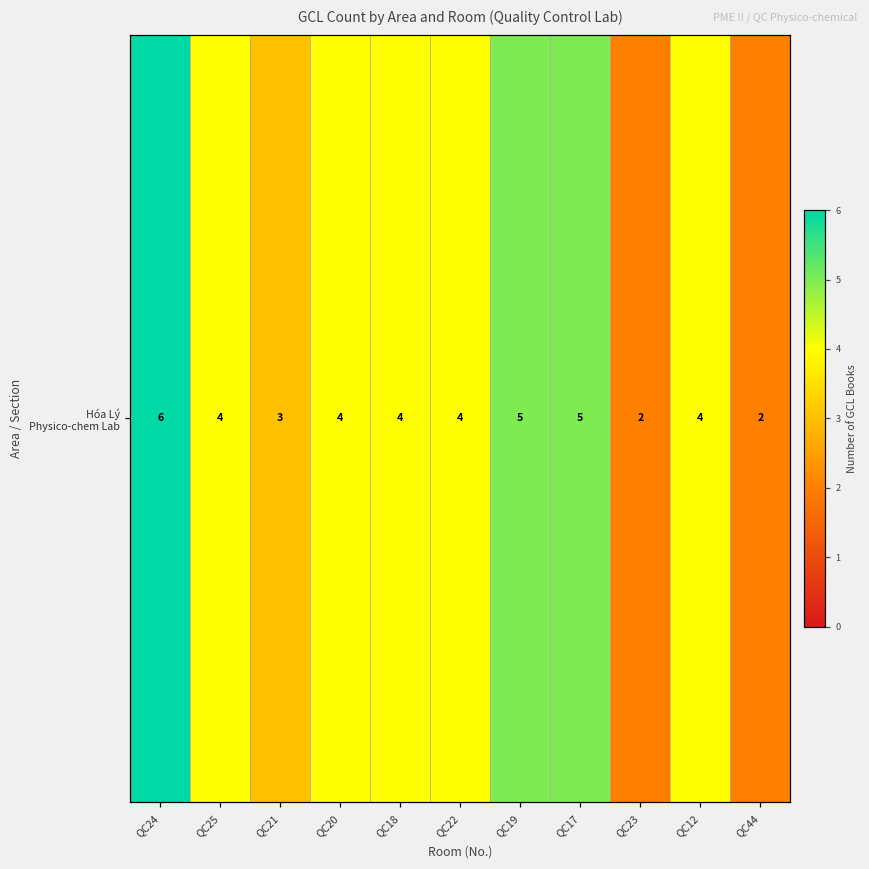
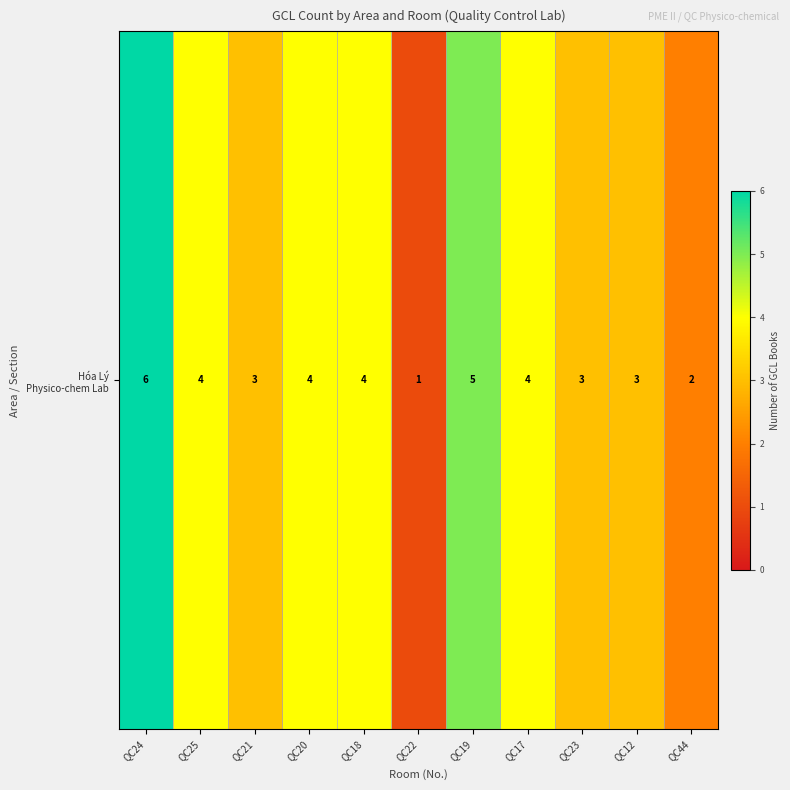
Hóa Lý Physico-chem Lab, QC22: 4 -> 1
Hóa Lý Physico-chem Lab, QC17: 5 -> 4
Hóa Lý Physico-chem Lab, QC23: 2 -> 3
Hóa Lý Physico-chem Lab, QC12: 4 -> 3
